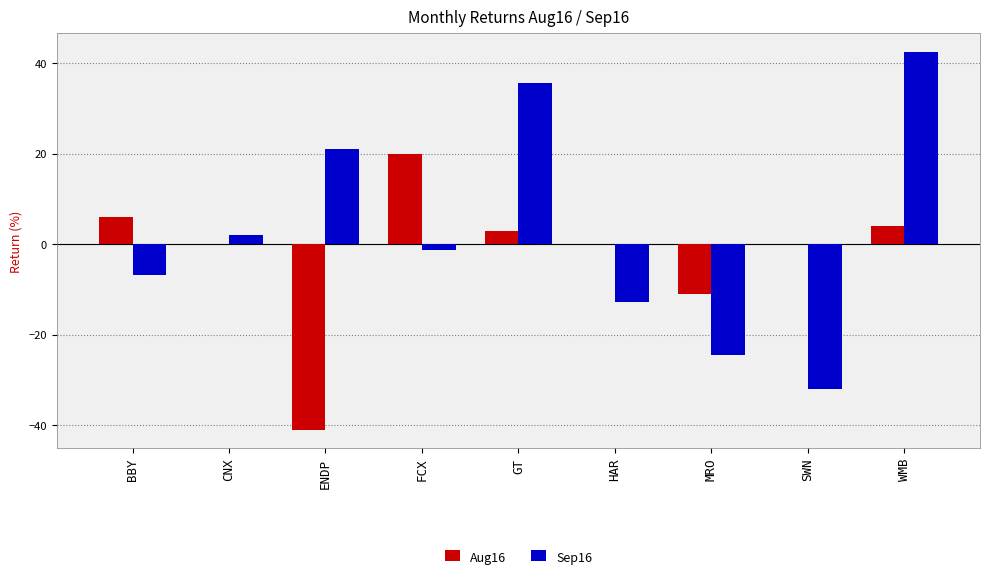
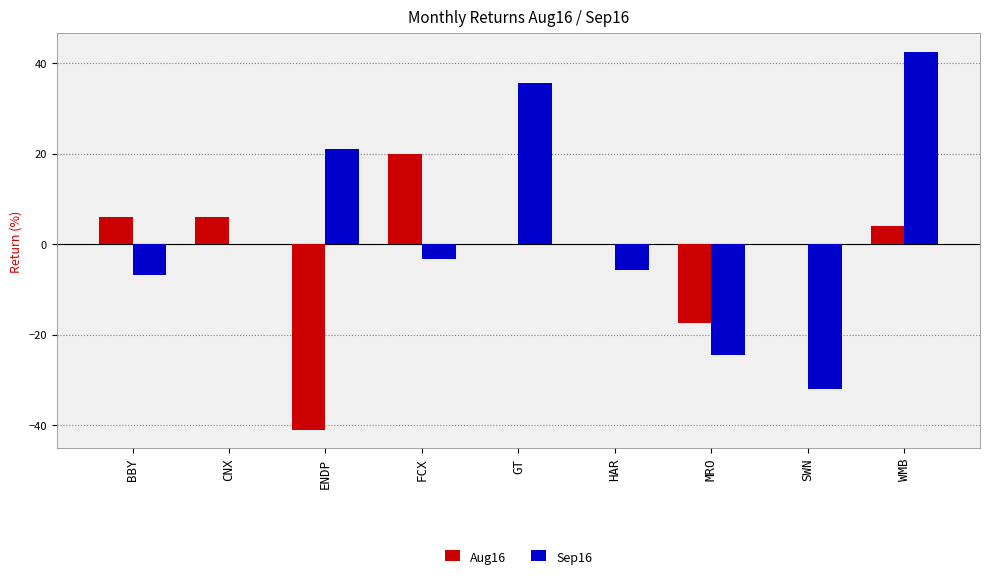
Aug16, CNX: 0 -> 6
Sep16, CNX: 2 -> 0
Sep16, FCX: -1 -> -3
Aug16, GT: 3 -> 0
Sep16, HAR: -13 -> -6
Aug16, MRO: -11 -> -17
